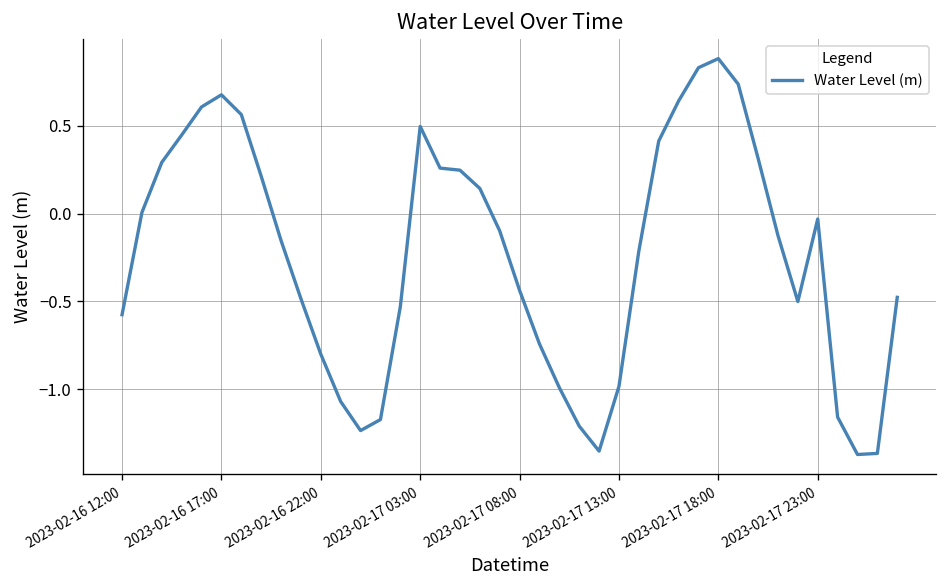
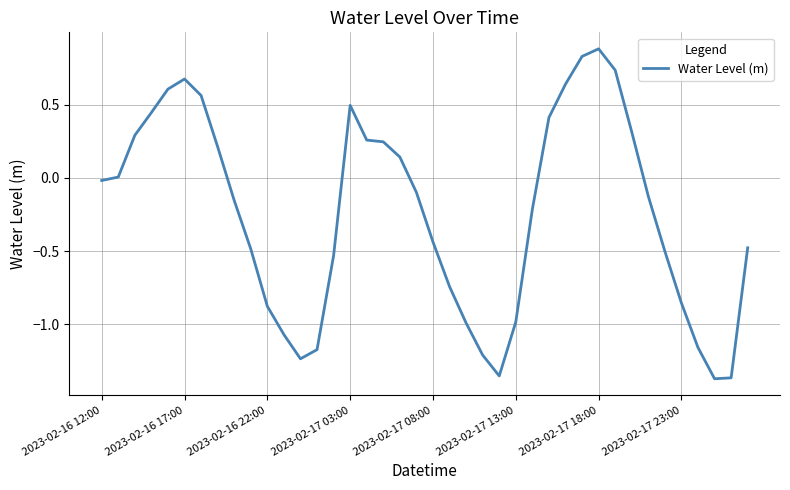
2023-02-16 12:00: -0.58 -> -0.02
2023-02-16 22:00: -0.80 -> -0.88
2023-02-17 23:00: -0.03 -> -0.86
